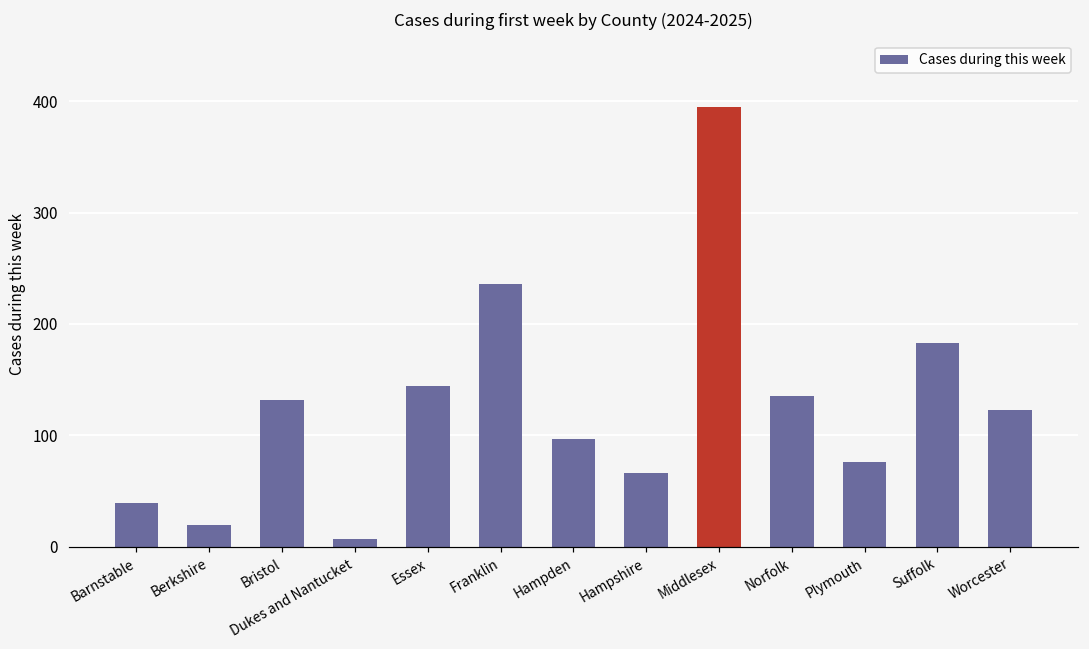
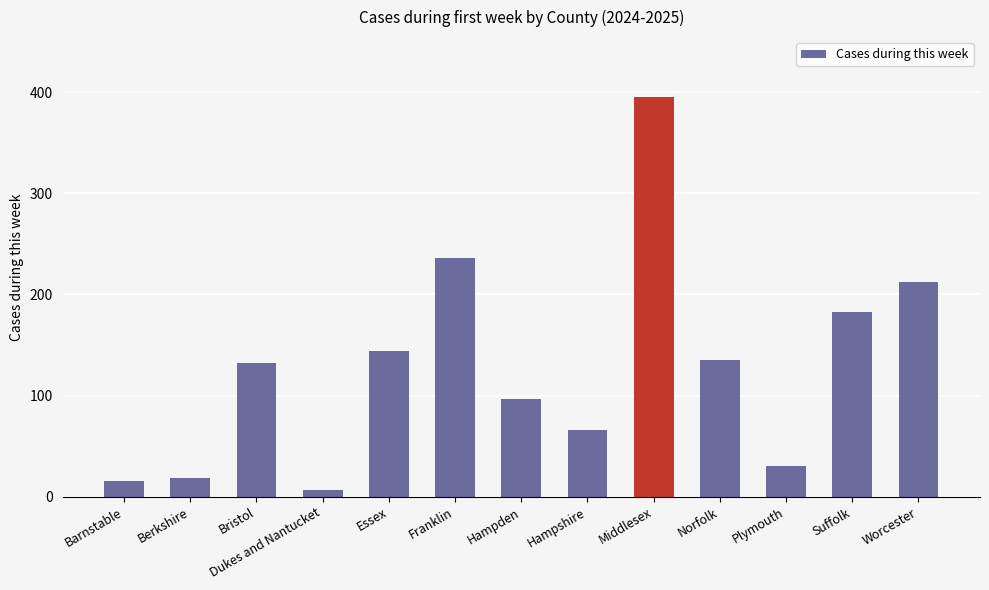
Barnstable: 39 -> 16
Plymouth: 76 -> 30
Worcester: 123 -> 212
